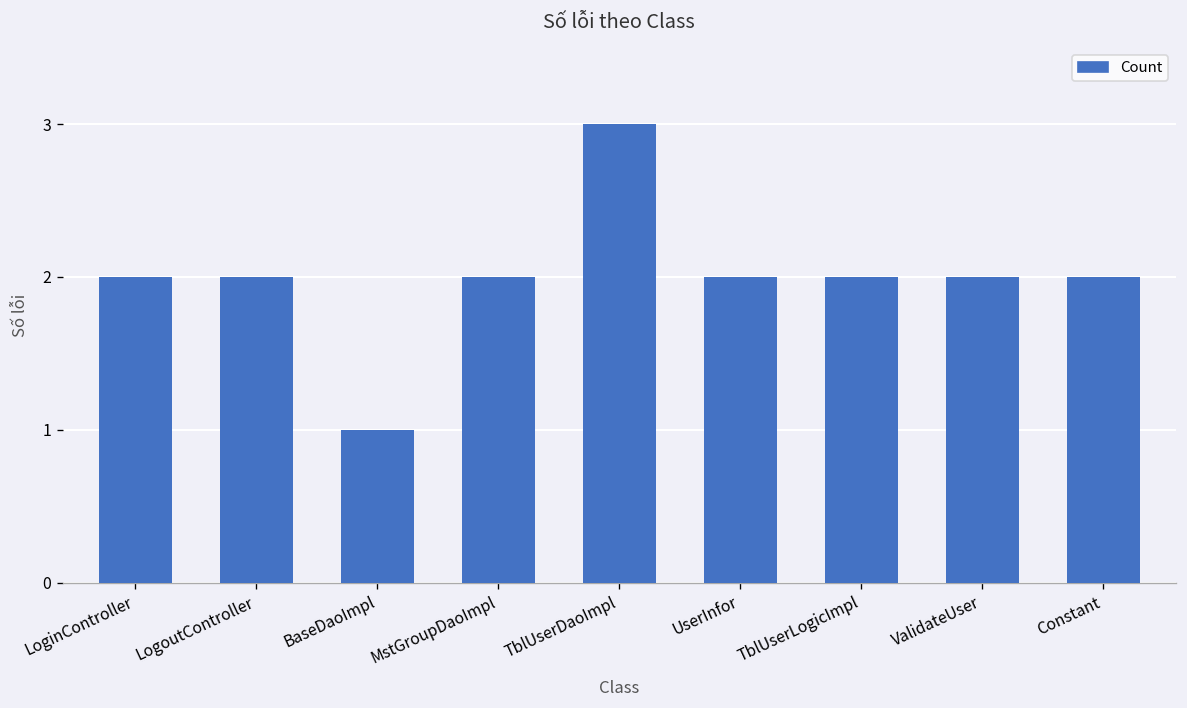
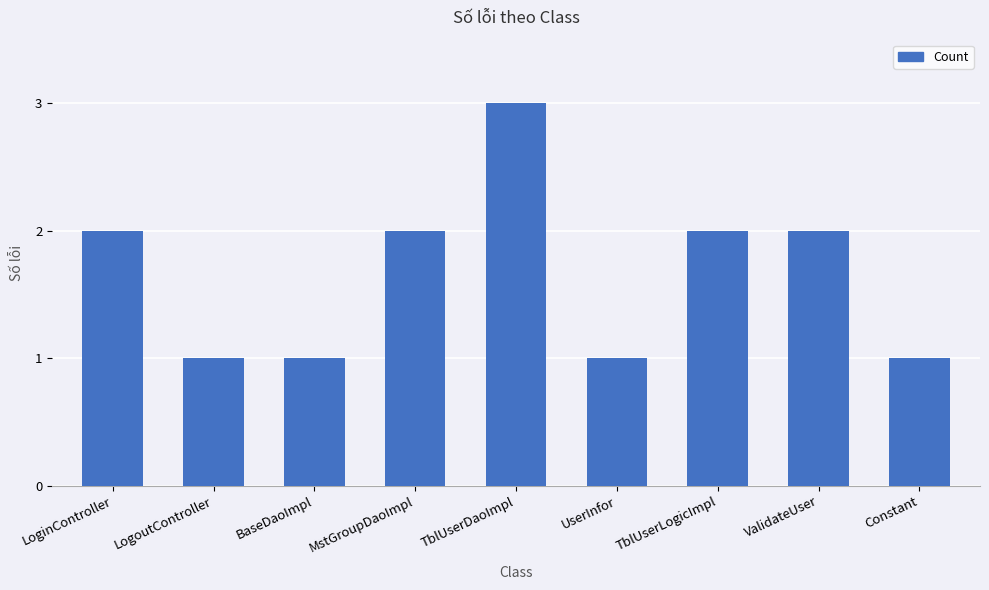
LogoutController: 2 -> 1
UserInfor: 2 -> 1
Constant: 2 -> 1
